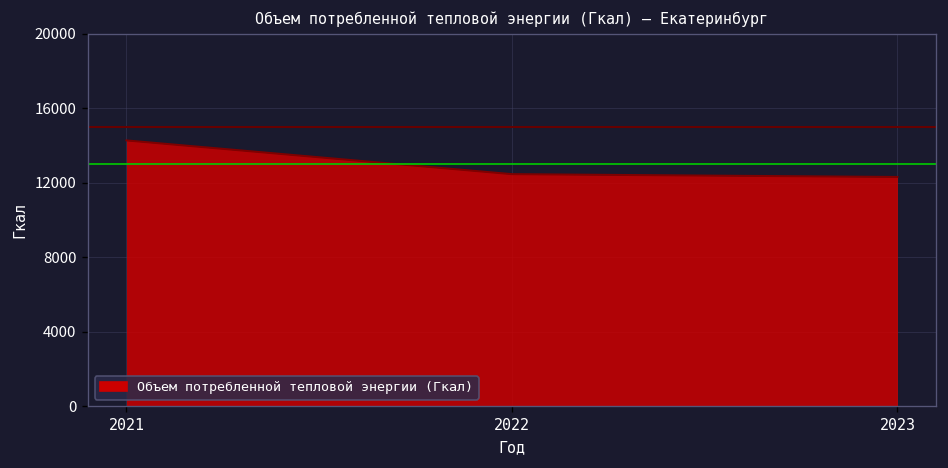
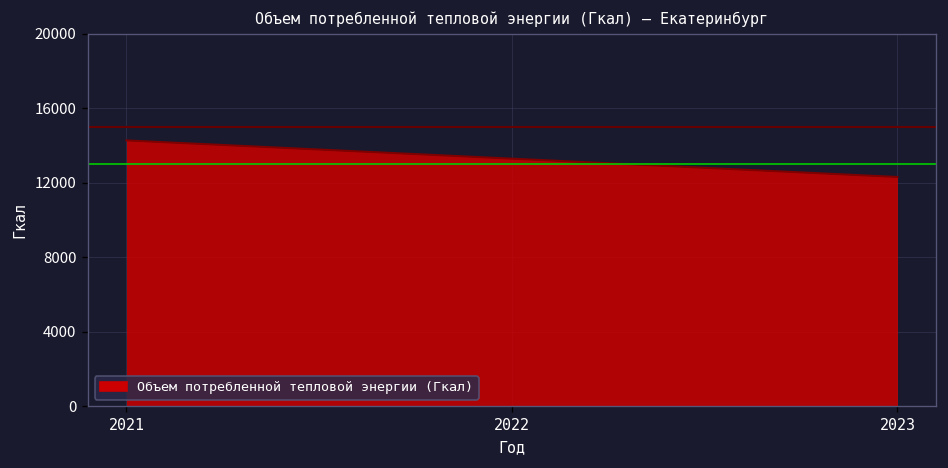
2022: 12500 -> 13300
